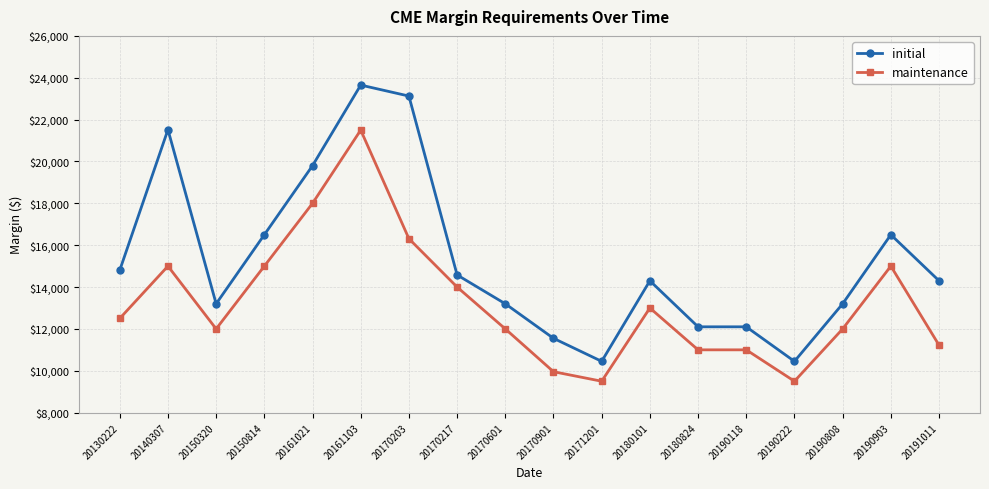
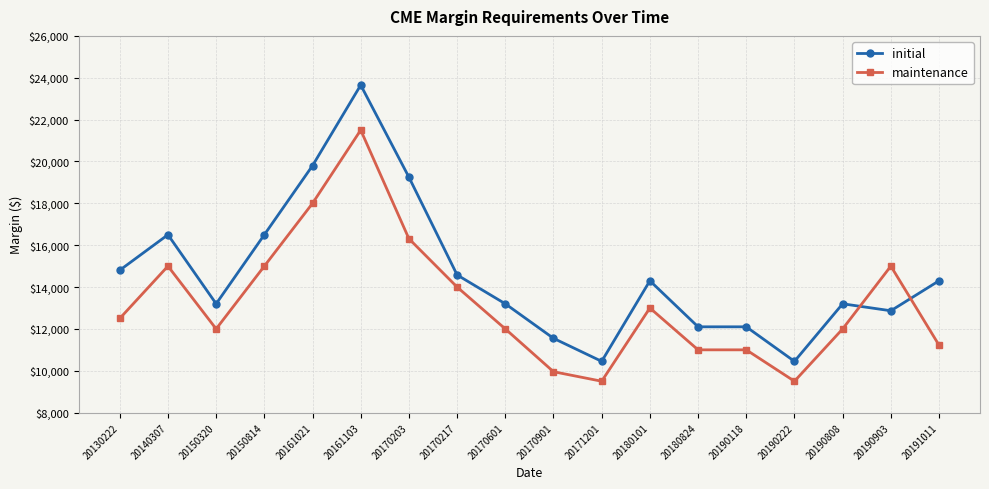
initial, 20140307: $21,500 -> $16,500
initial, 20170203: $23,100 -> $19,300
initial, 20190903: $16,500 -> $12,900
